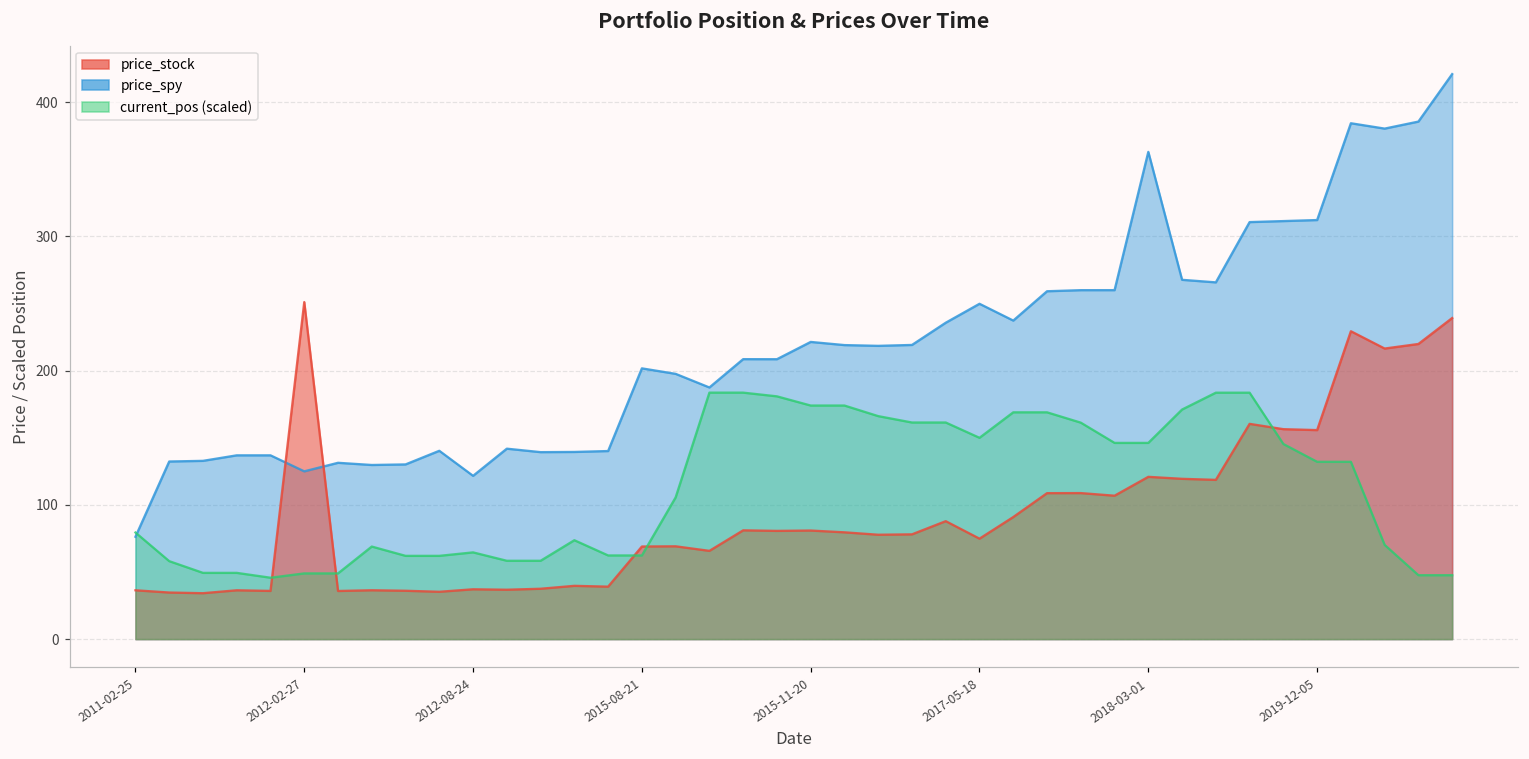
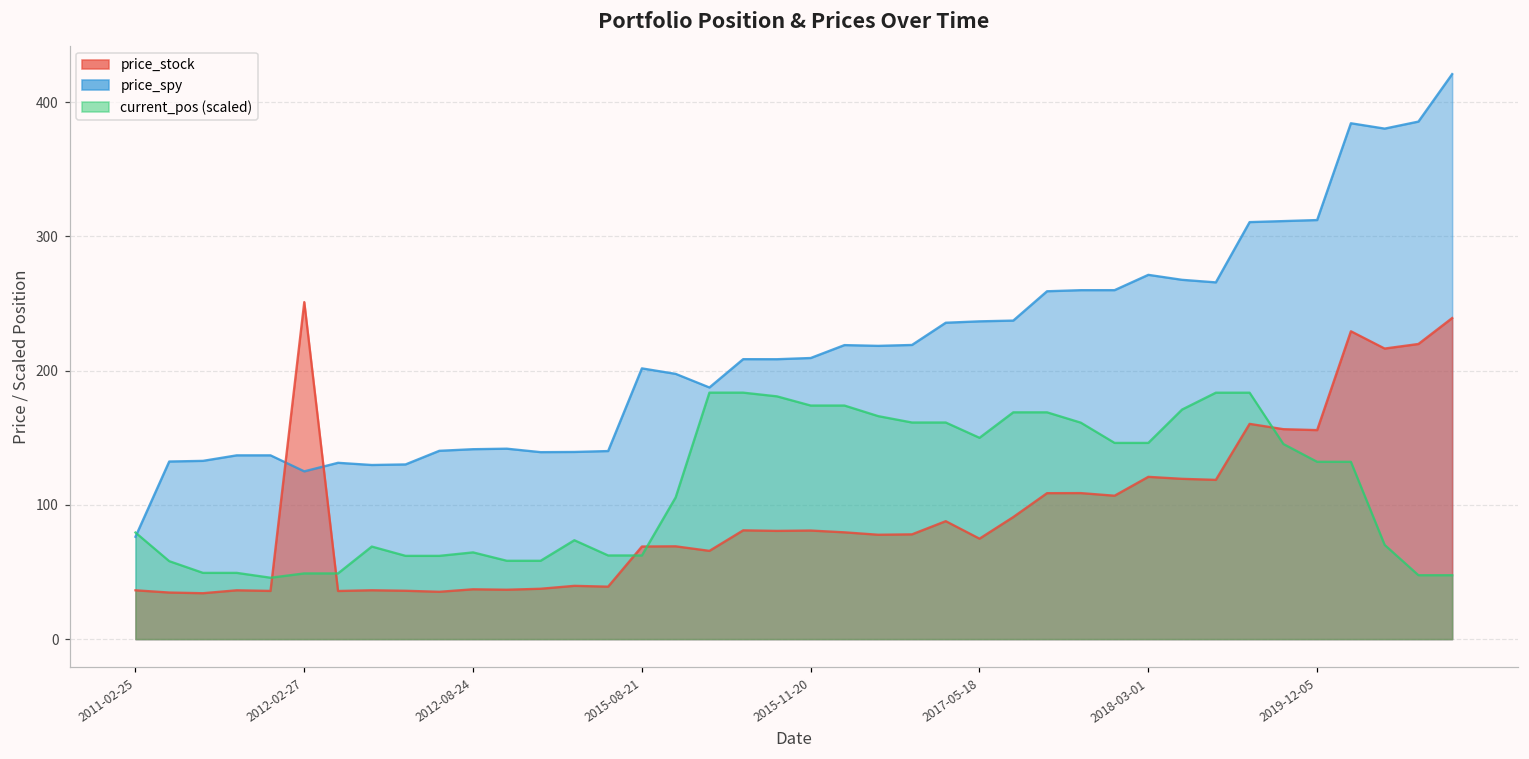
price_spy, 2012-08-24: 122 -> 142
price_spy, 2015-11-20: 221 -> 209
price_spy, 2017-05-18: 250 -> 237
price_spy, 2018-03-01: 363 -> 271
